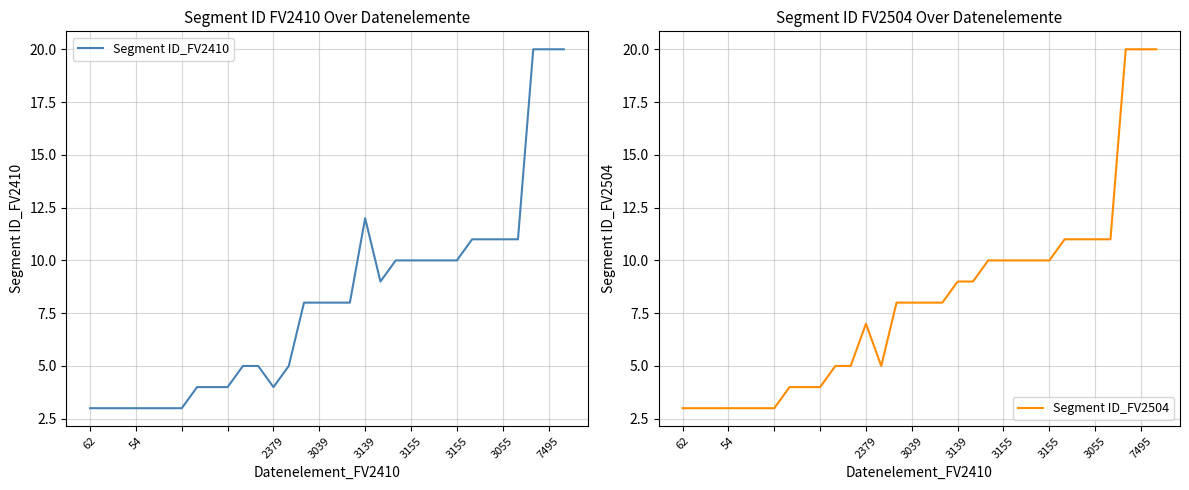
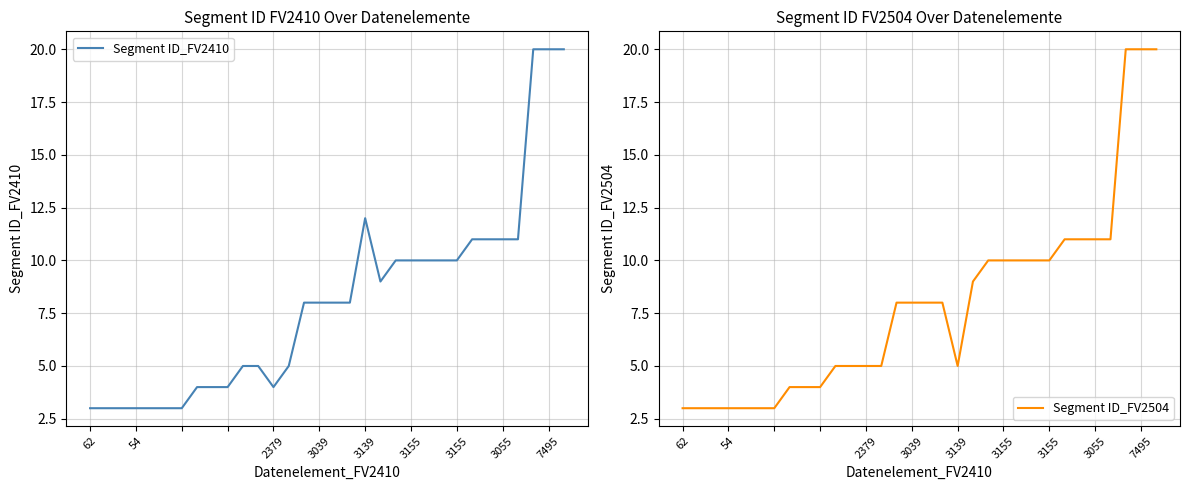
Segment ID FV2504 Over Datenelemente, 2379: 7 -> 5
Segment ID FV2504 Over Datenelemente, 3139: 9 -> 5
